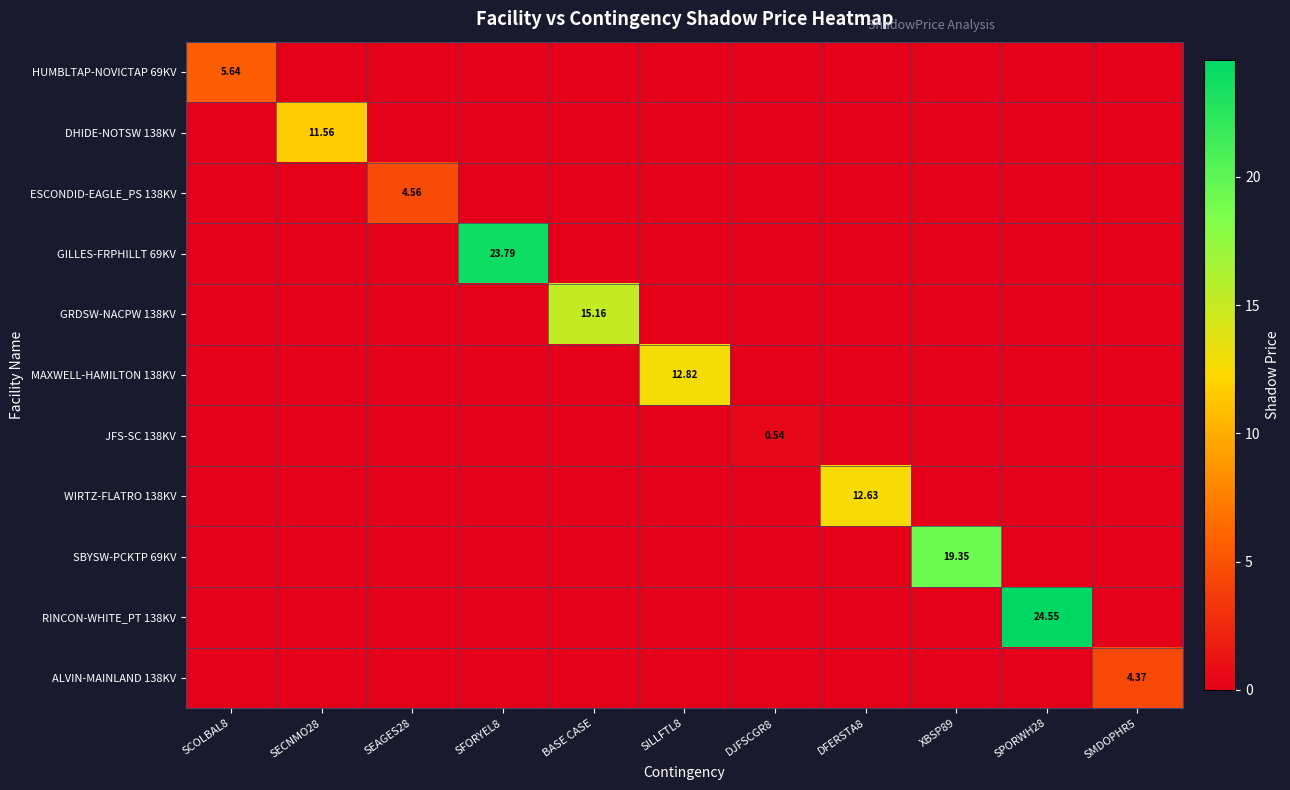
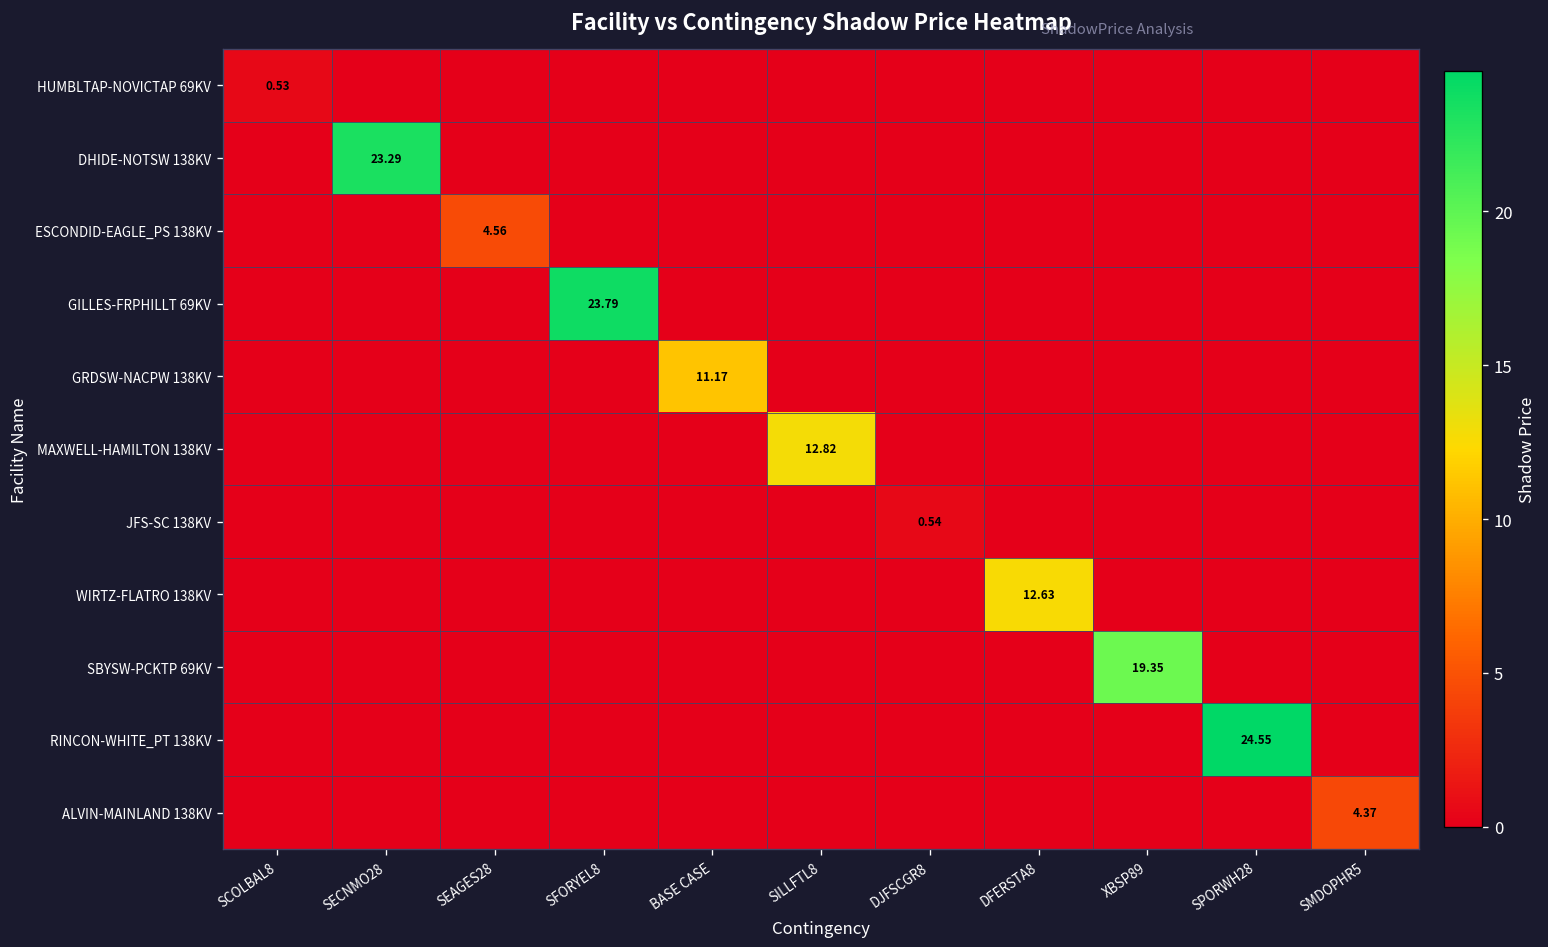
HUMBLTAP-NOVICTAP 69KV, SCOLBAL8: 5.64 -> 0.53
DHIDE-NOTSW 138KV, SECNMO28: 11.56 -> 23.29
GRDSW-NACPW 138KV, BASE CASE: 15.16 -> 11.17
